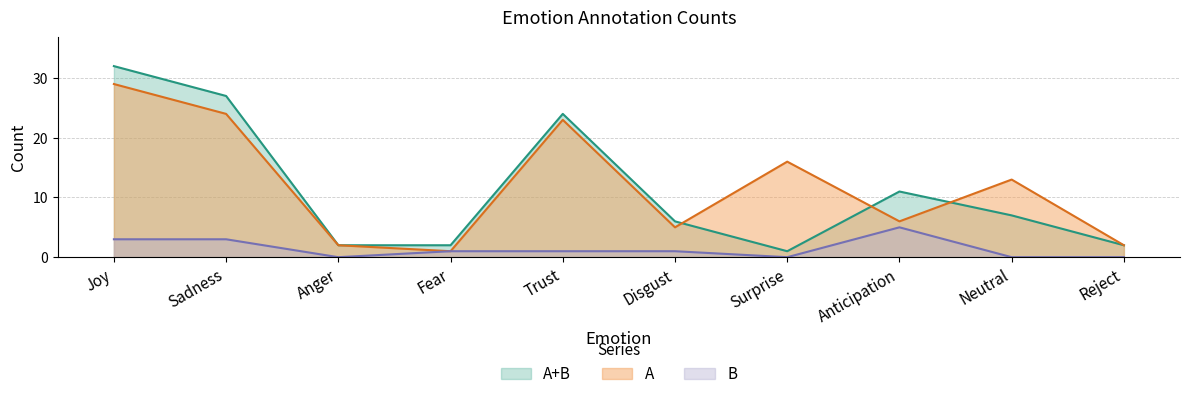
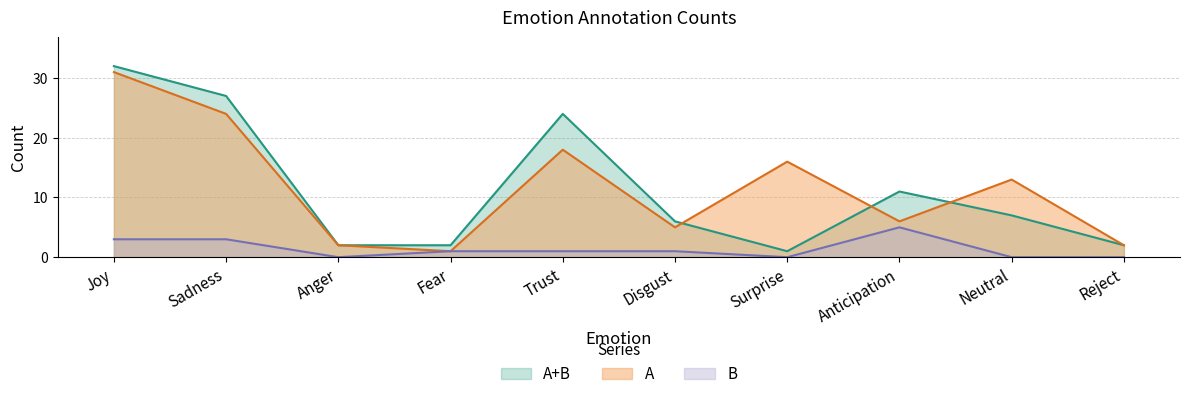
A, Joy: 29 -> 31
A, Trust: 23 -> 18
